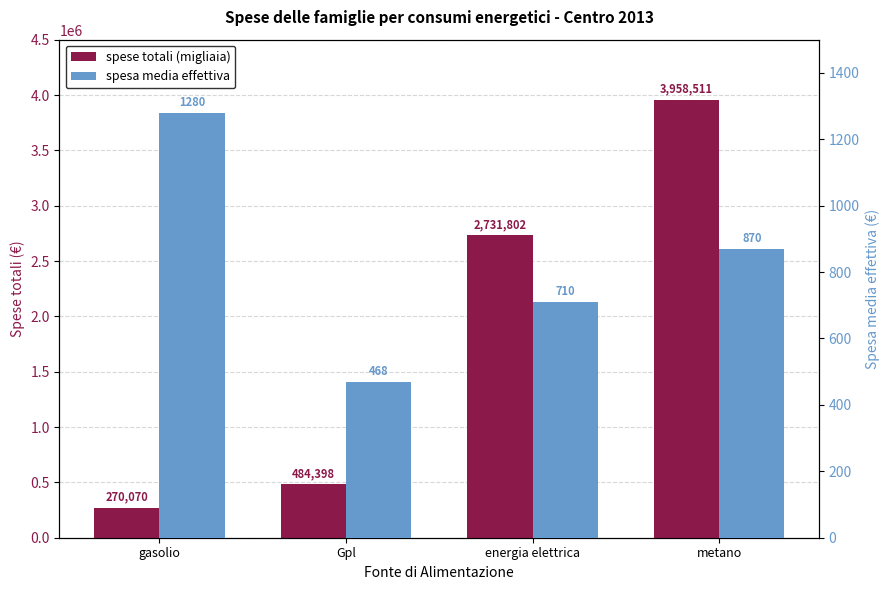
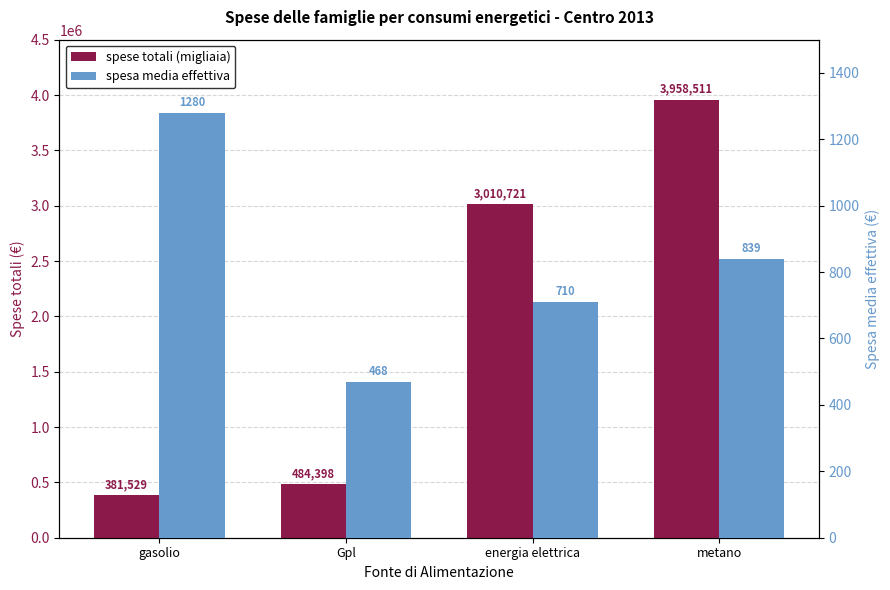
spese totali (migliaia), gasolio: 270,070 -> 381,529
spese totali (migliaia), energia elettrica: 2,731,802 -> 3,010,721
spesa media effettiva, metano: 870 -> 839
